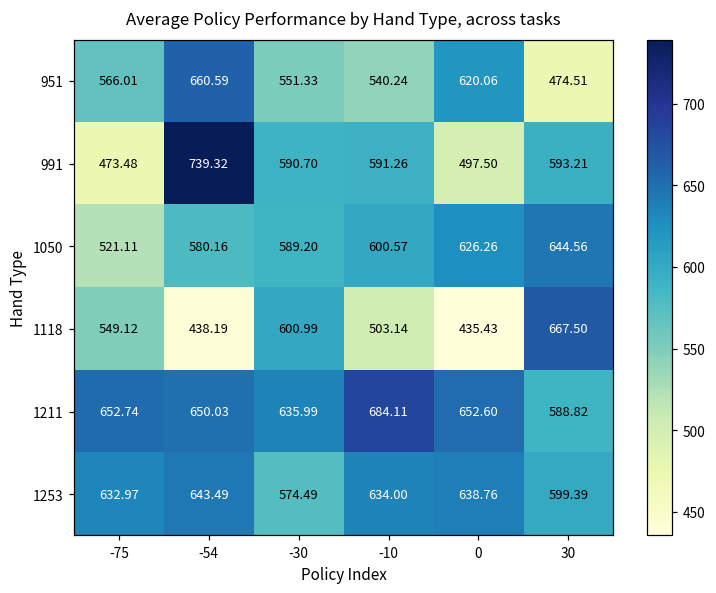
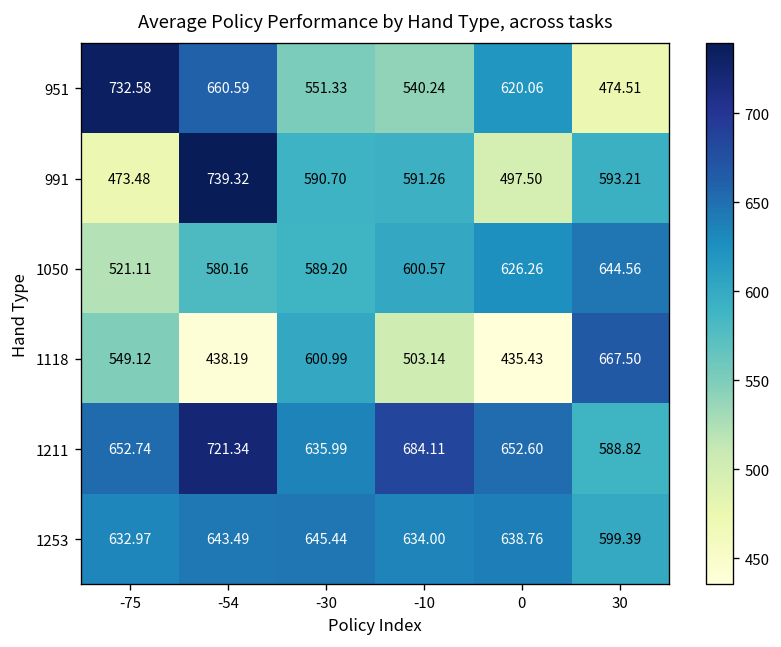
951, -75: 566.01 -> 732.58
1211, -54: 650.03 -> 721.34
1253, -30: 574.49 -> 645.44
